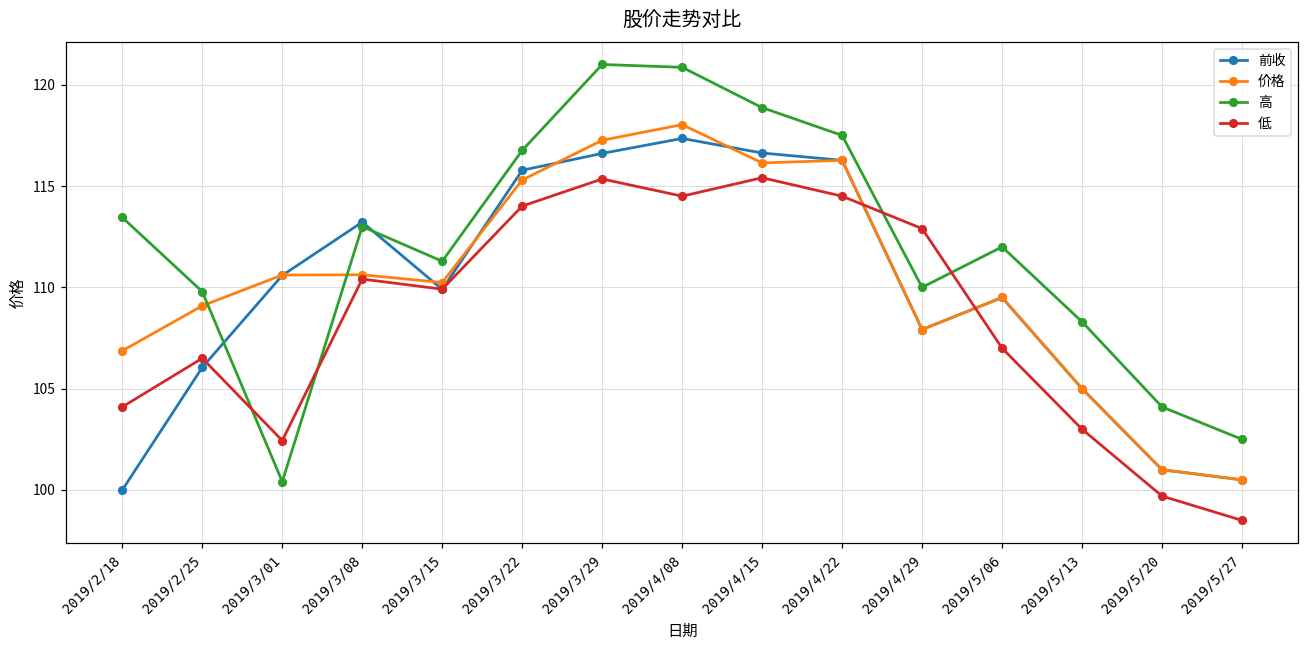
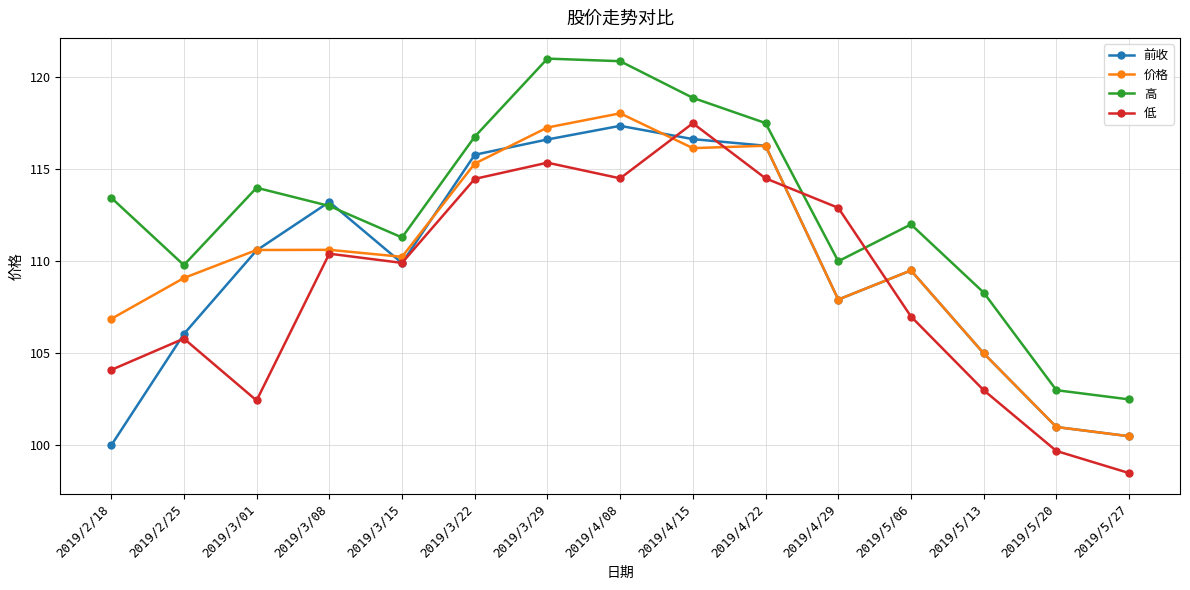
低, 2019/2/25: 106.5 -> 105.8
高, 2019/3/01: 100.4 -> 114.0
低, 2019/3/22: 114.0 -> 114.5
低, 2019/4/15: 115.4 -> 117.5
高, 2019/5/20: 104.1 -> 103.0
